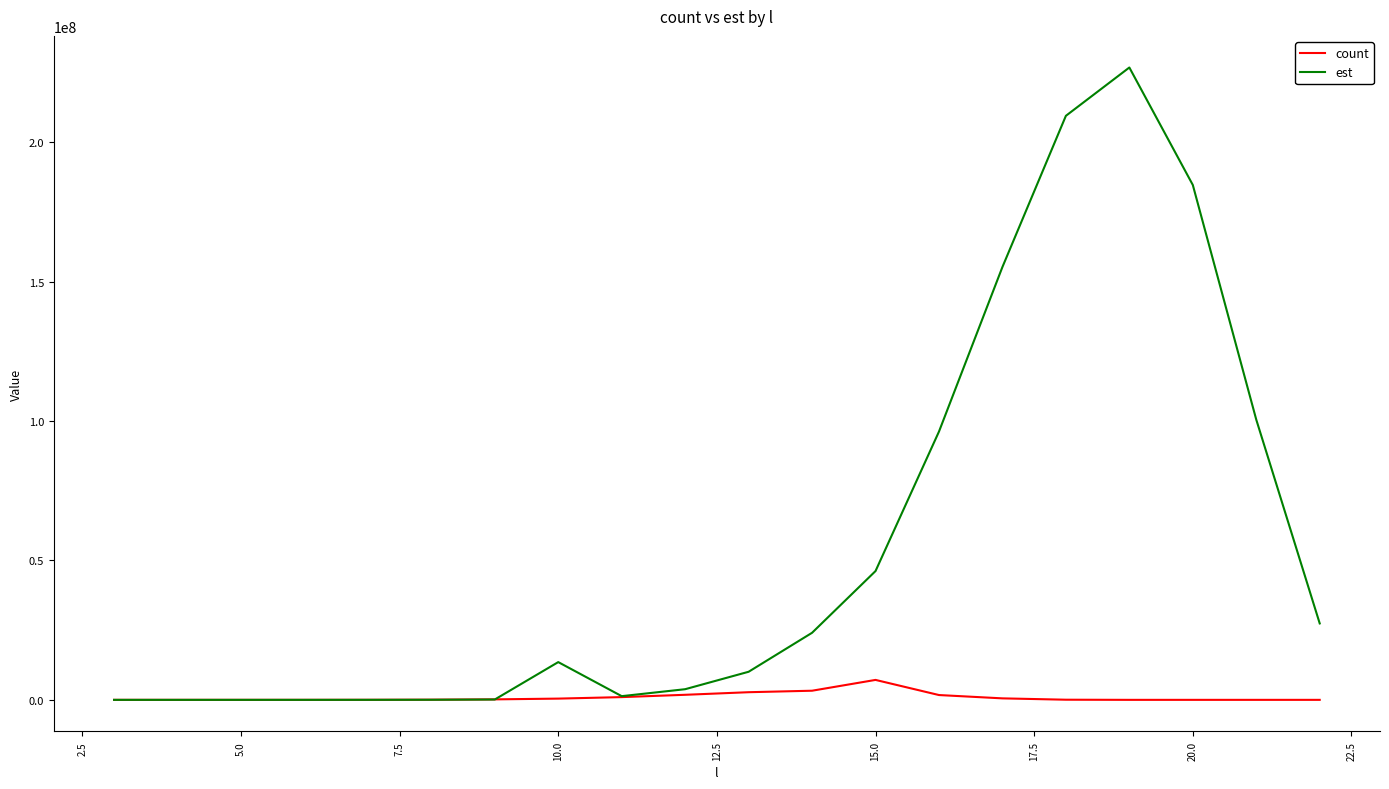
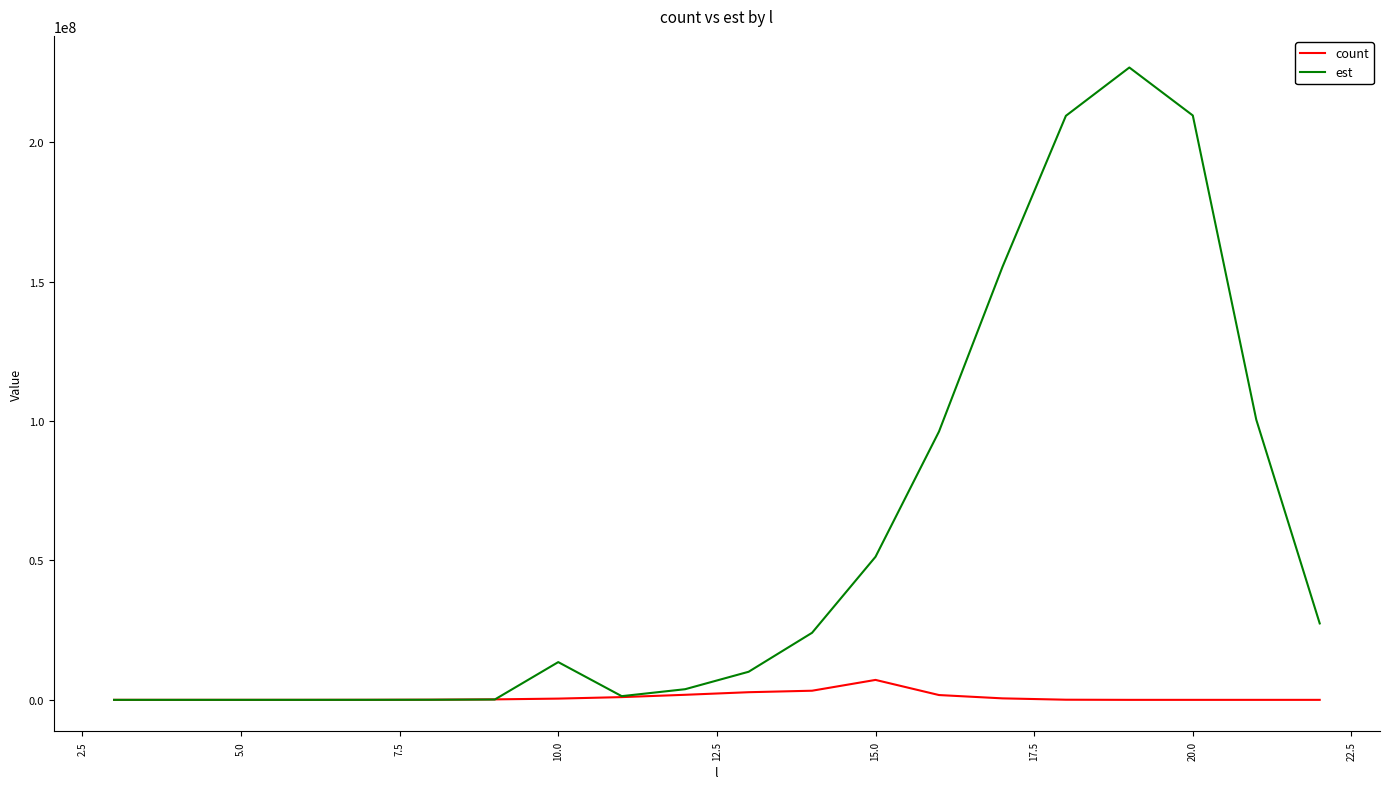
est, 15.0: 46000000 -> 51000000
est, 20.0: 185000000 -> 210000000
